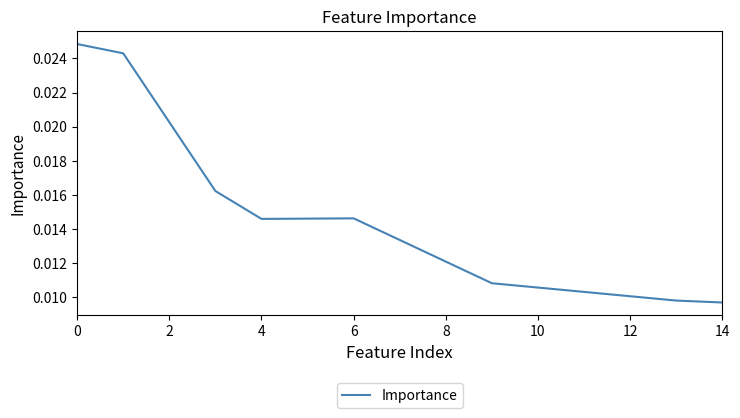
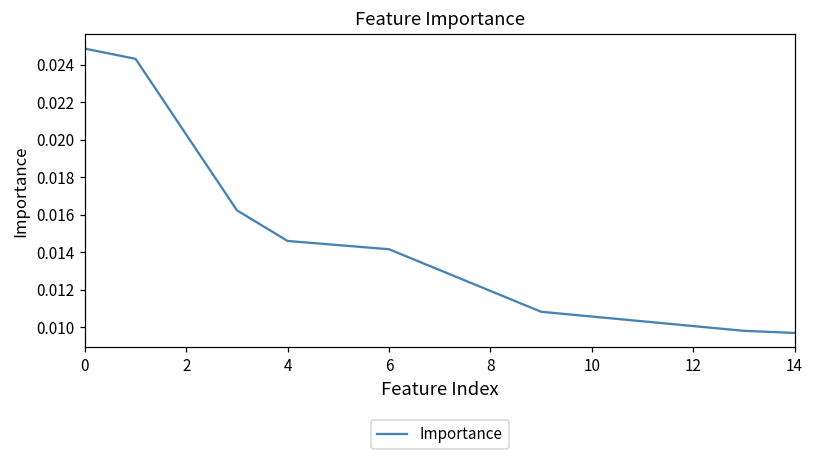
6: 0.0146 -> 0.0142
